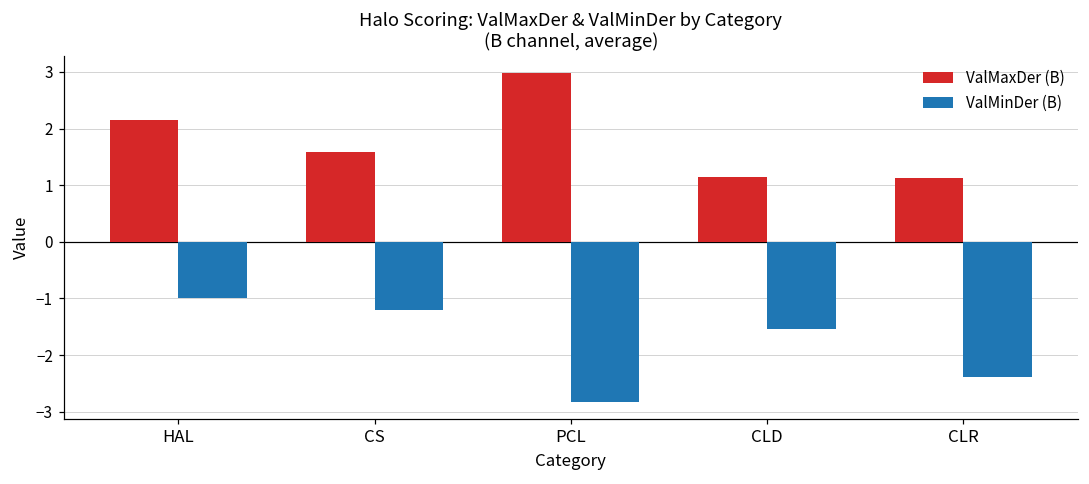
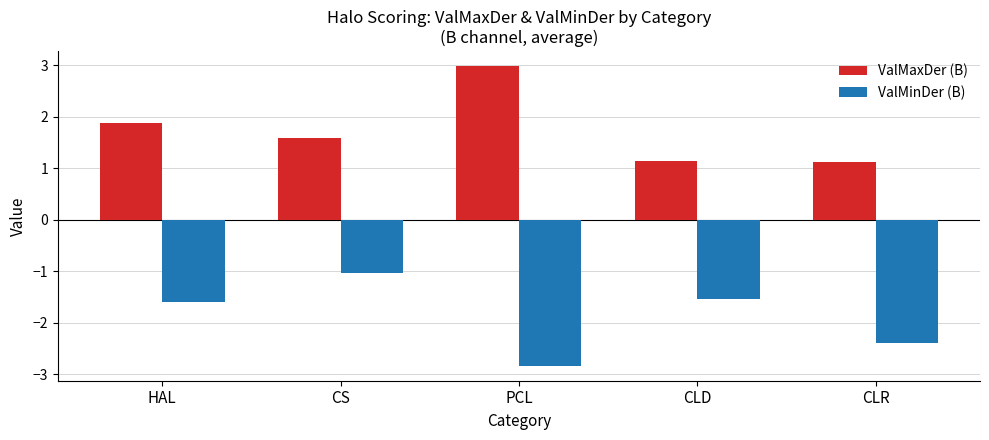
ValMaxDer (B), HAL: 2.1 -> 1.9
ValMinDer (B), HAL: -1.0 -> -1.6
ValMinDer (B), CS: -1.2 -> -1.0
